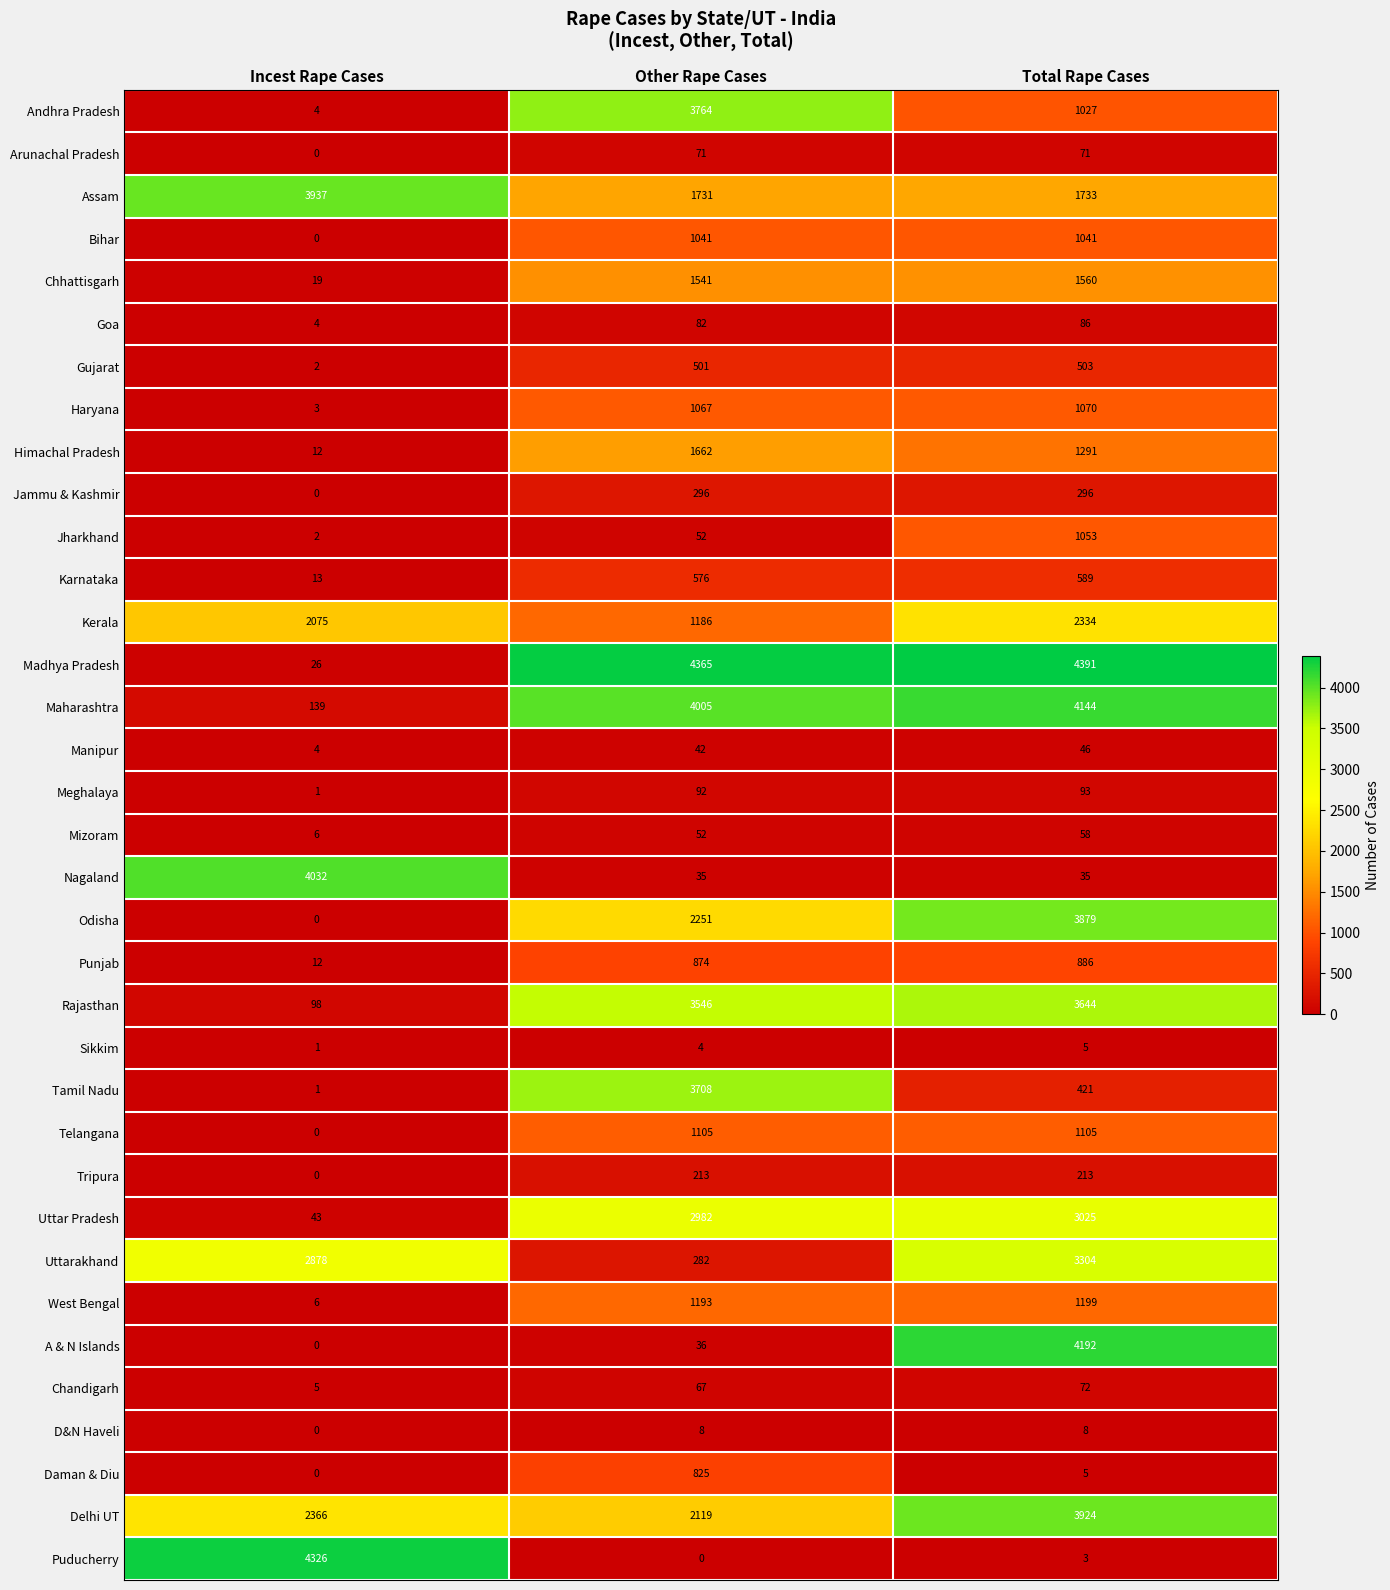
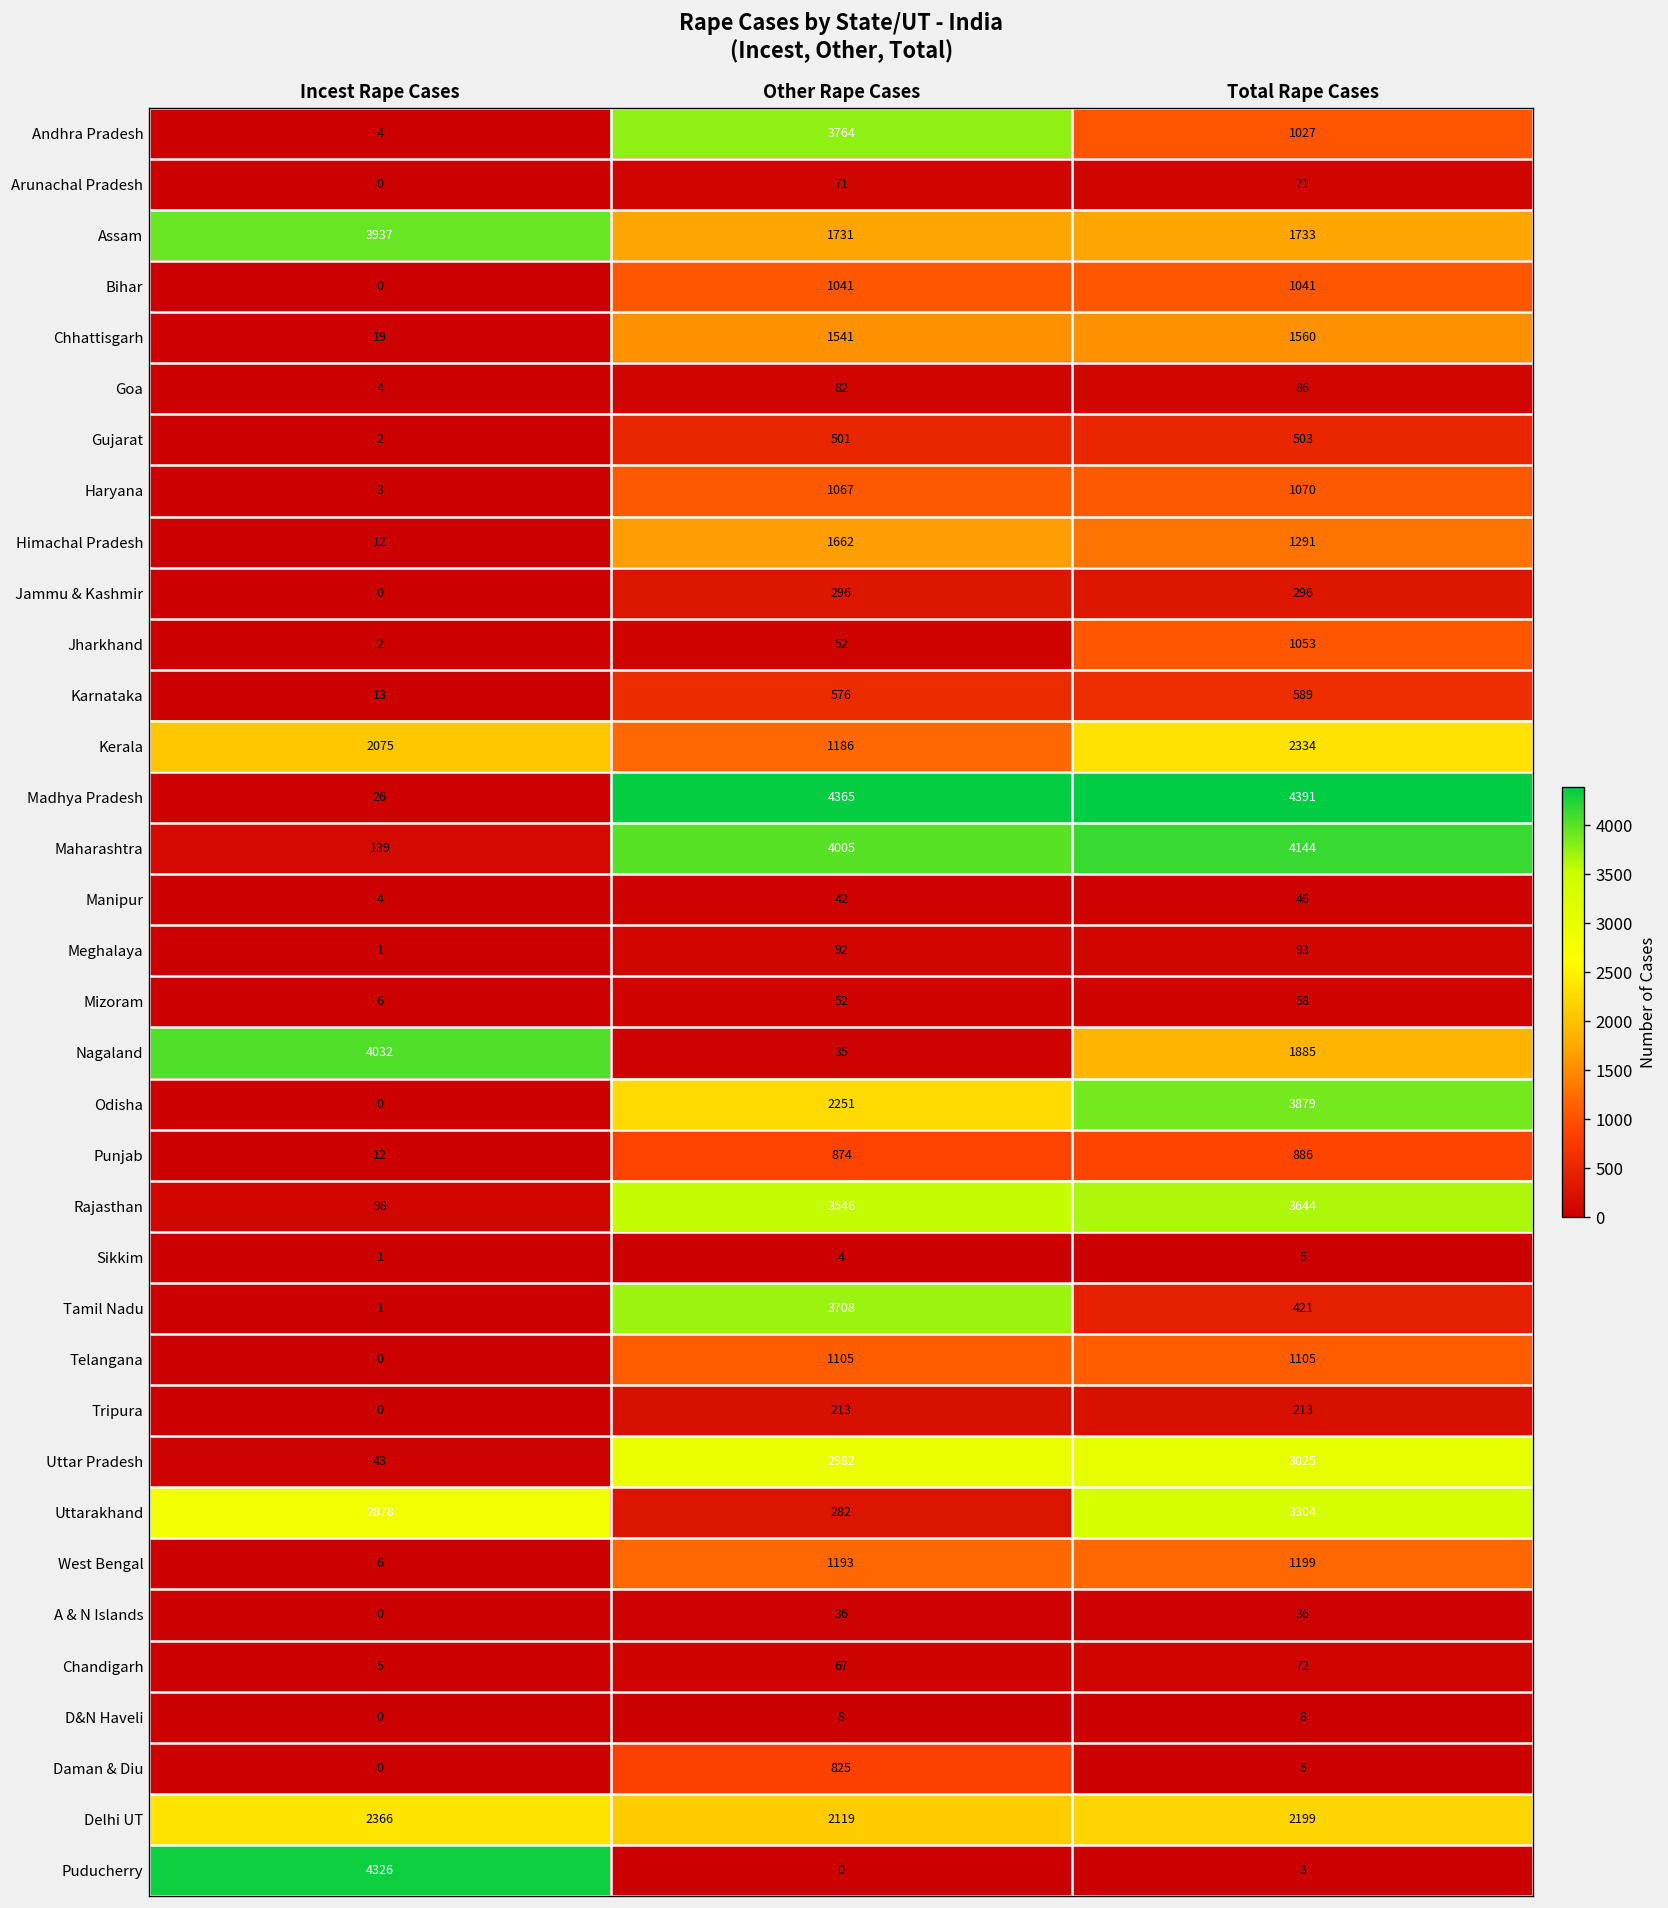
Nagaland, Total Rape Cases: 35 -> 1885
A & N Islands, Total Rape Cases: 4192 -> 36
Delhi UT, Total Rape Cases: 3924 -> 2199
